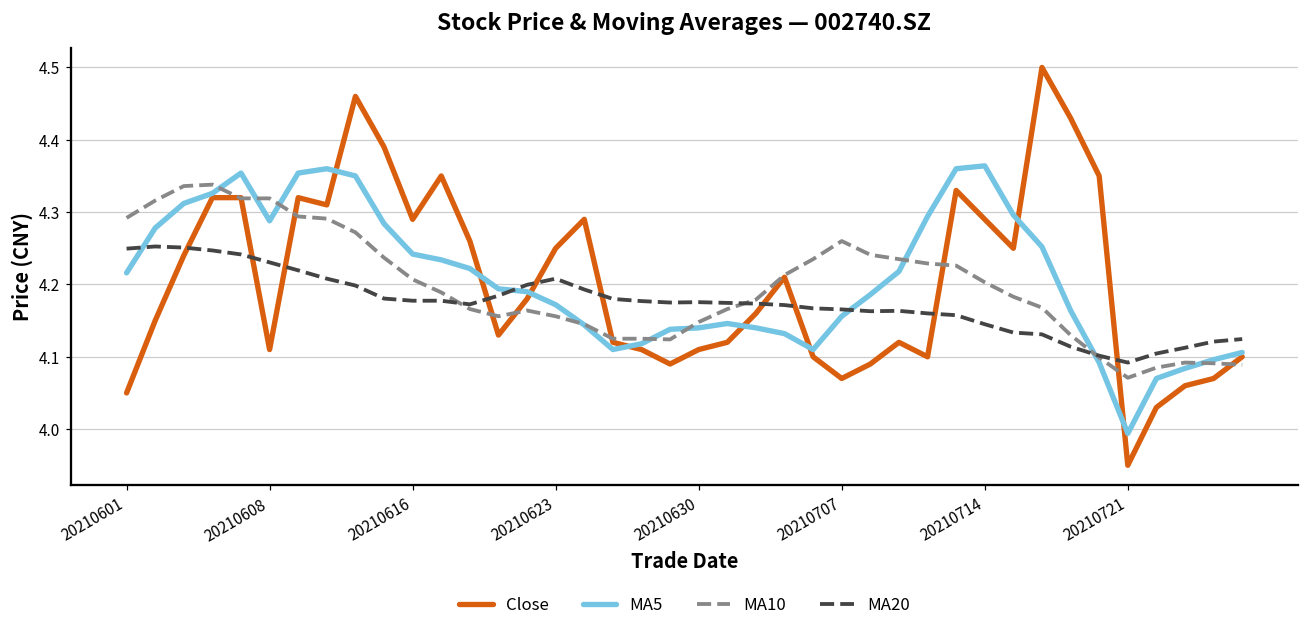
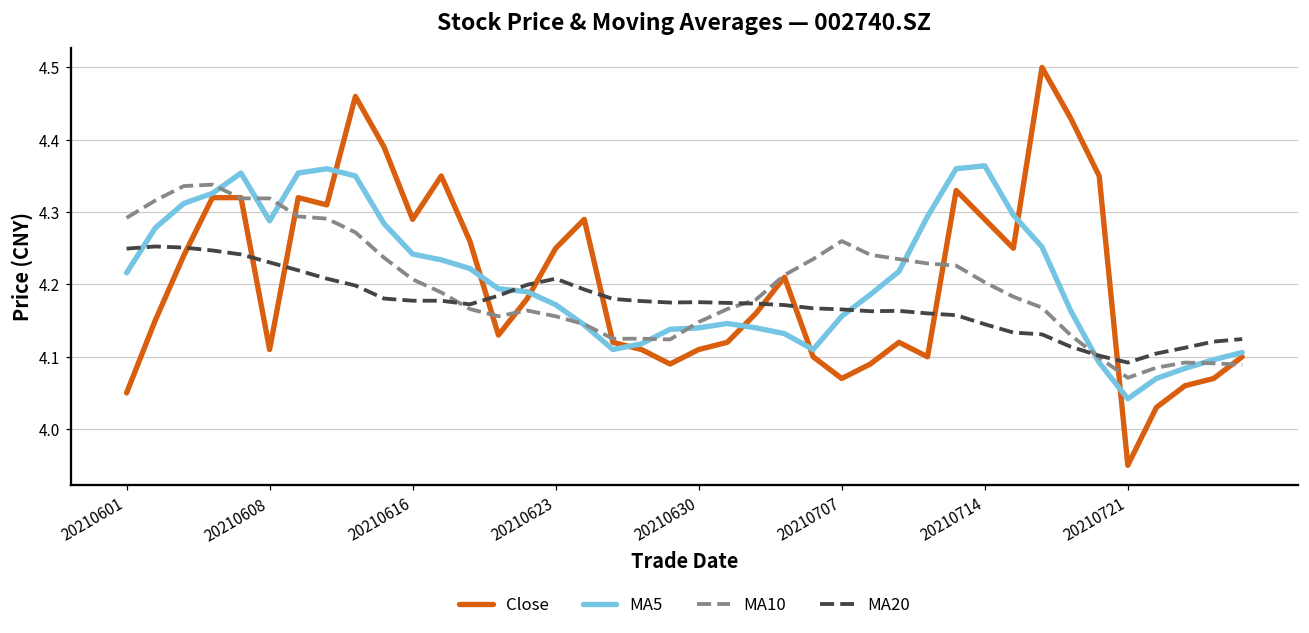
MA5, 20210721: 3.99 -> 4.04
